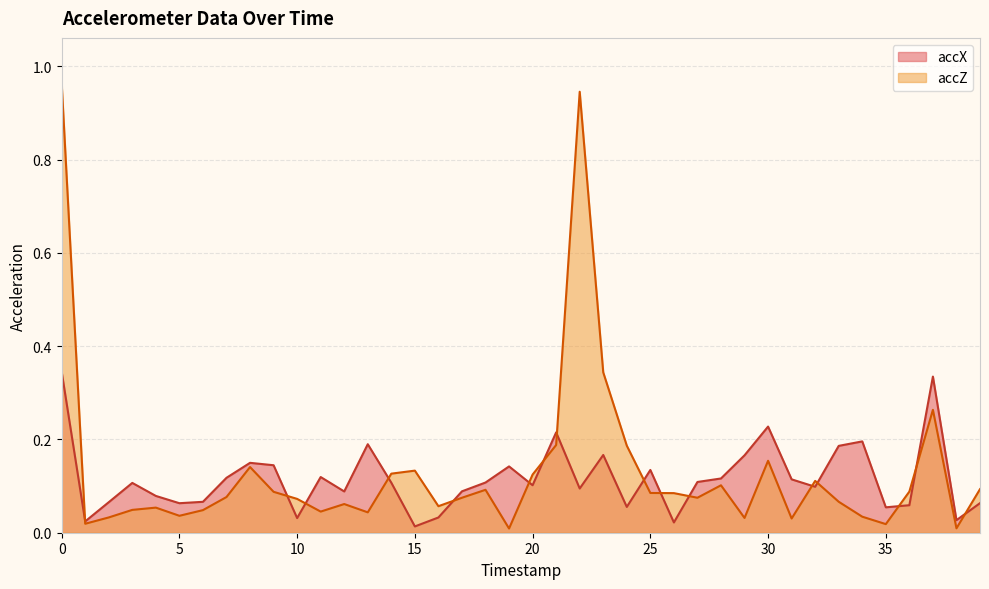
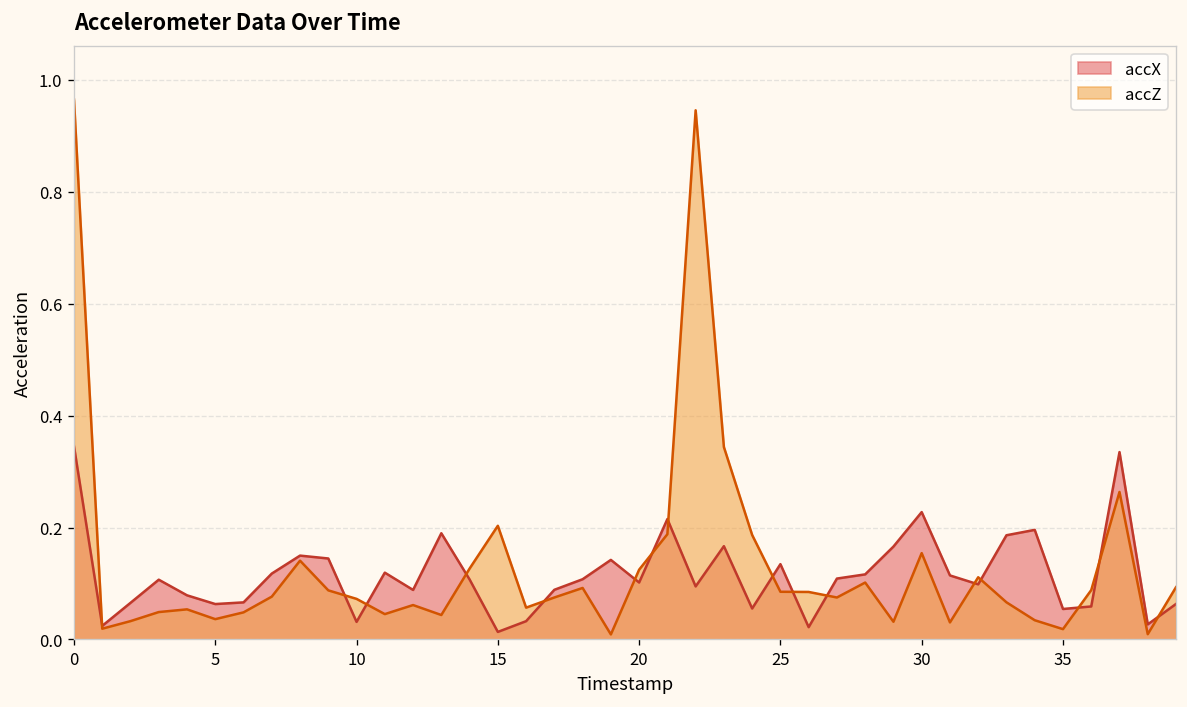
accZ, 15: 0.13 -> 0.20
